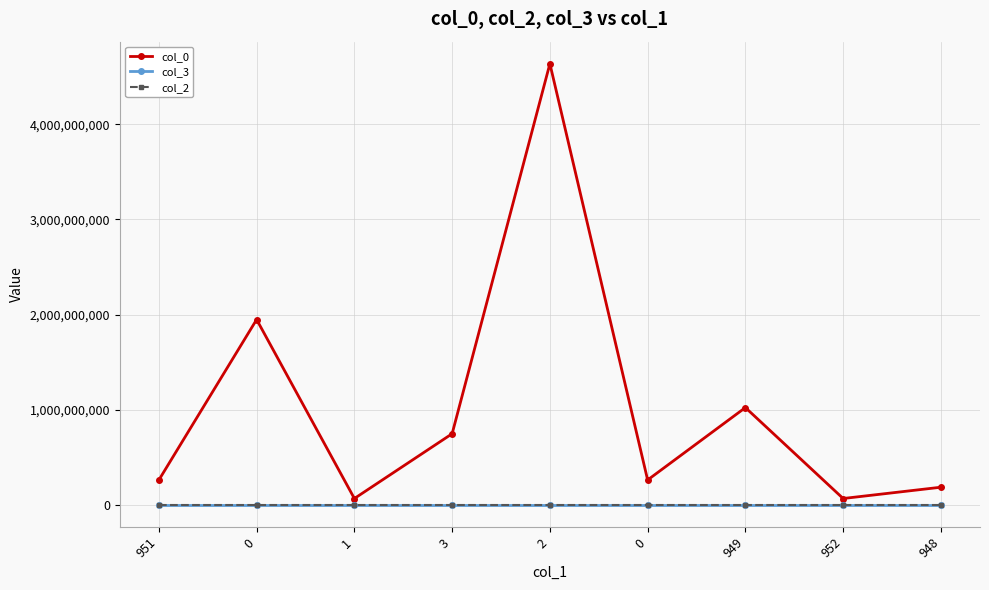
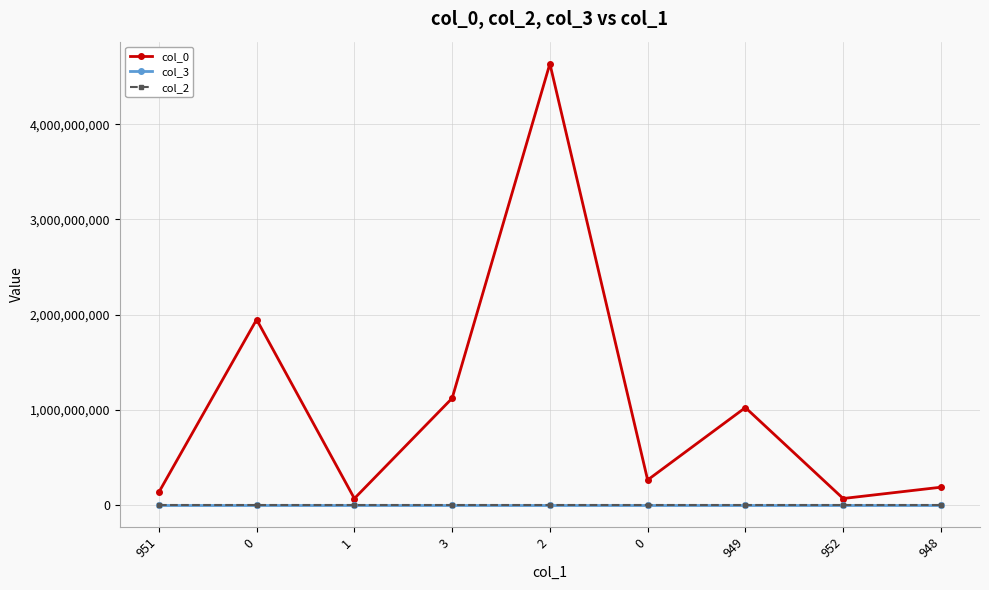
col_0, 951: 300,000,000 -> 100,000,000
col_0, 3: 700,000,000 -> 1,100,000,000
